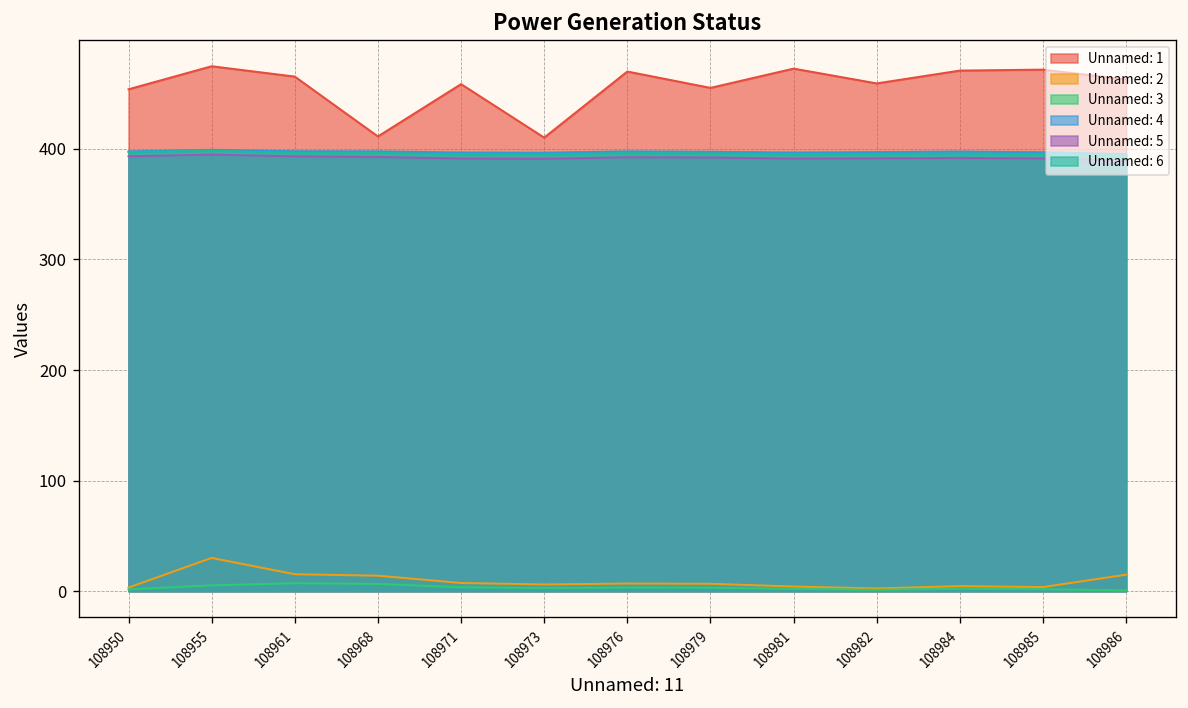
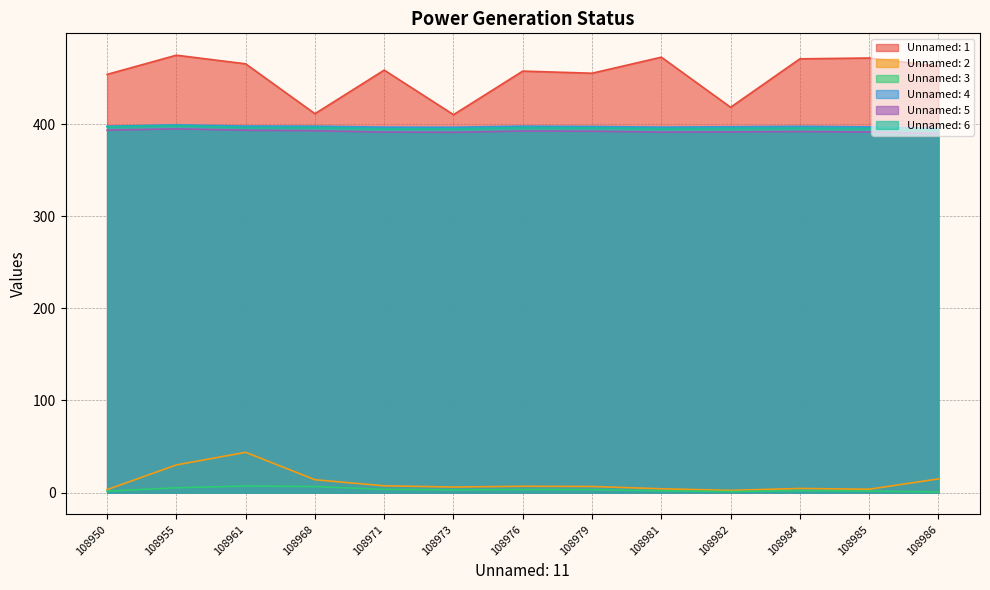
Unnamed: 2, 108961: 20 -> 40
Unnamed: 1, 108976: 470 -> 460
Unnamed: 1, 108982: 460 -> 420
